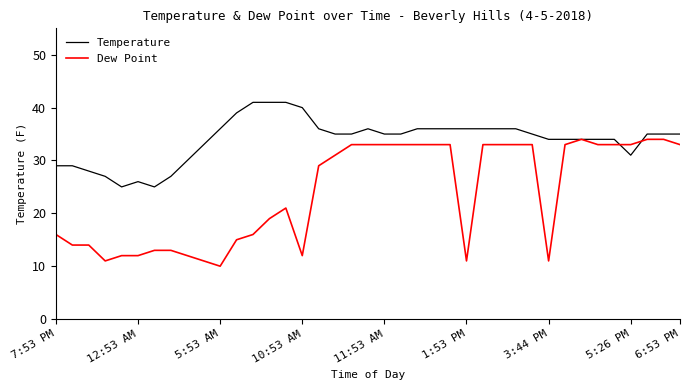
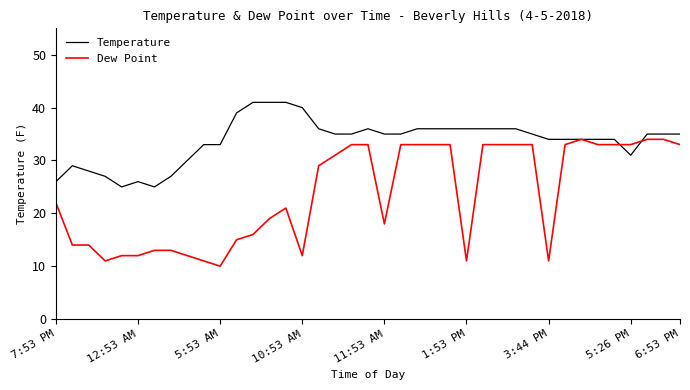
Temperature, 7:53 PM: 29 -> 26
Dew Point, 7:53 PM: 16 -> 22
Temperature, 5:53 AM: 36 -> 33
Dew Point, 11:53 AM: 33 -> 18
